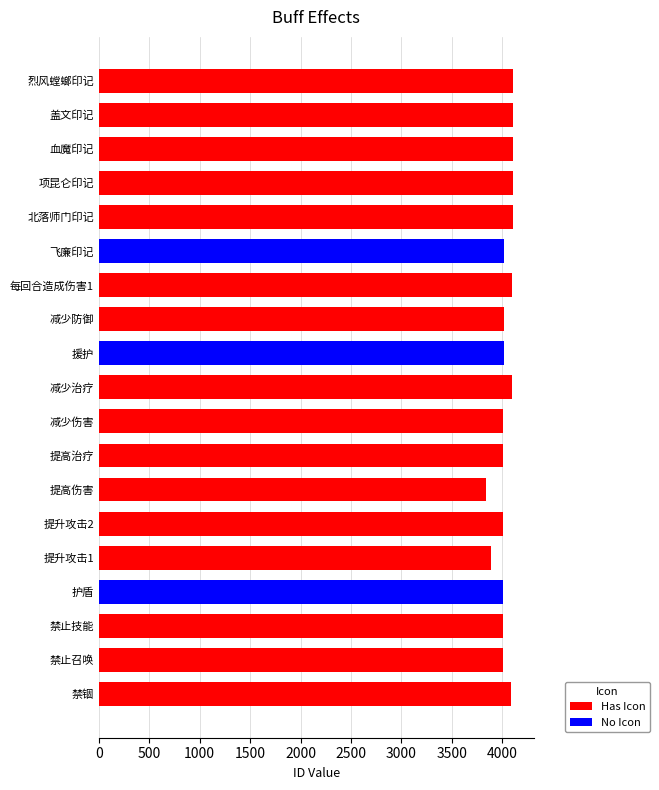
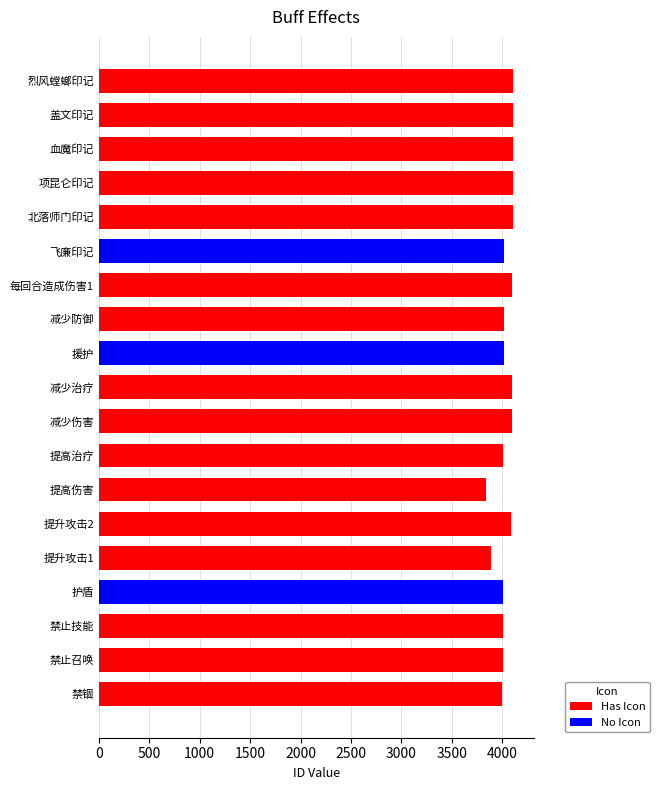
减少伤害: 4010 -> 4090
提升攻击2: 4010 -> 4090
禁锢: 4080 -> 4000
